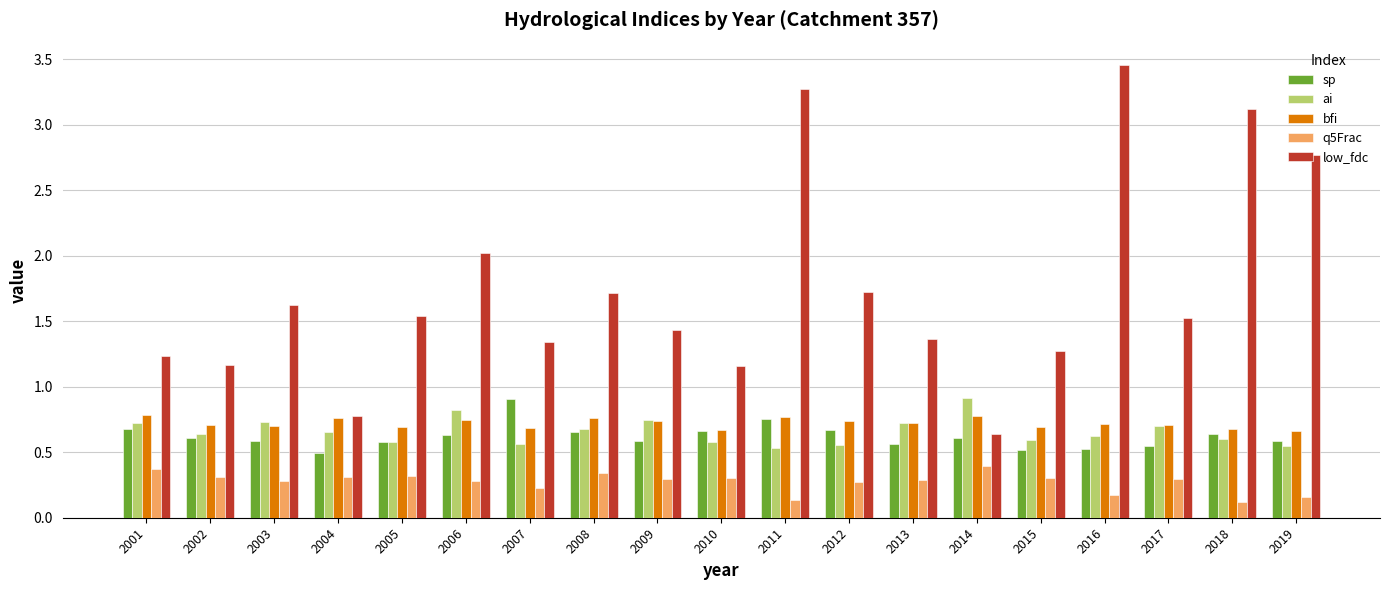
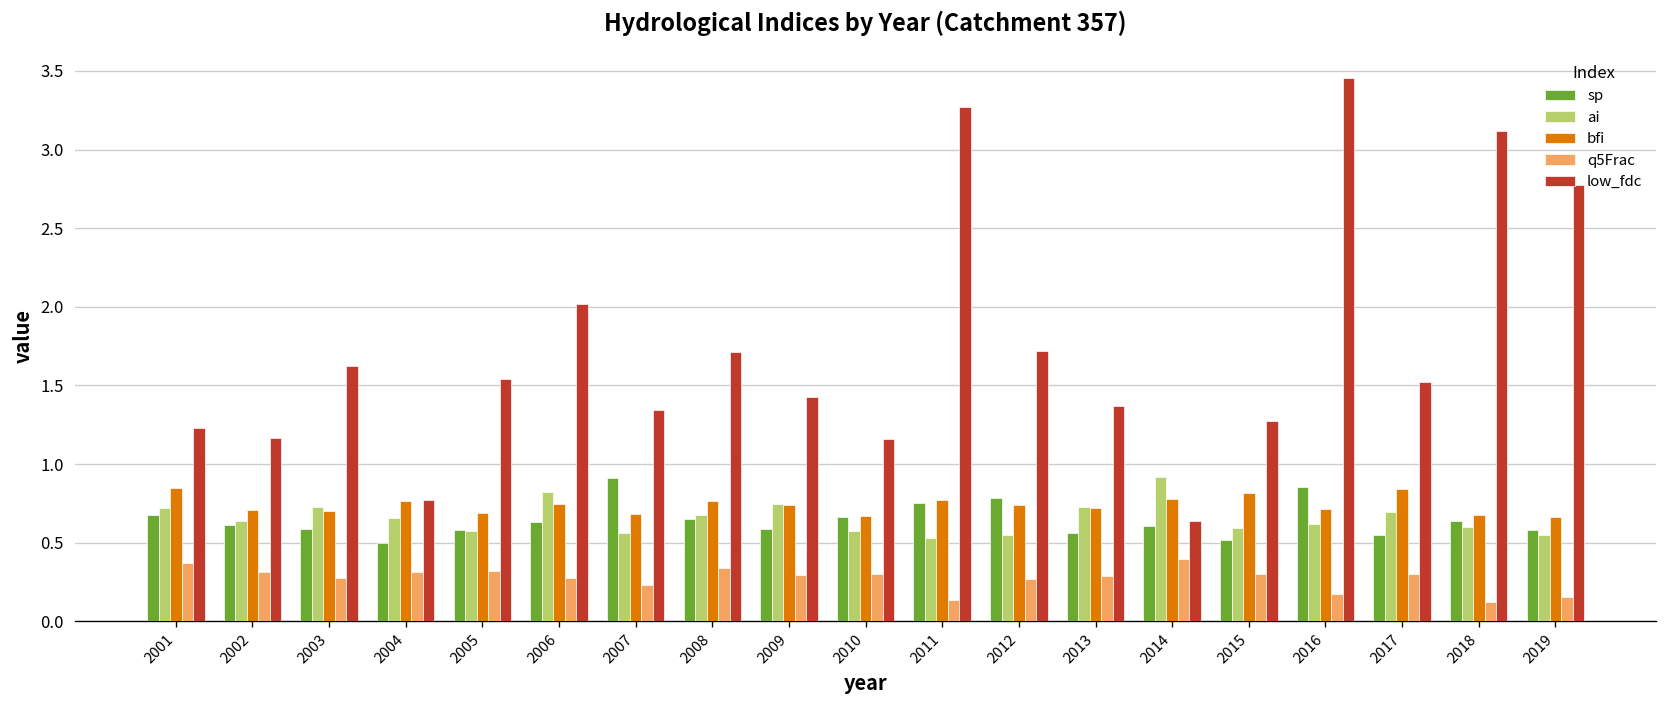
bfi, 2001: 0.78 -> 0.84
sp, 2012: 0.67 -> 0.79
bfi, 2015: 0.69 -> 0.82
sp, 2016: 0.53 -> 0.86
bfi, 2017: 0.71 -> 0.84
